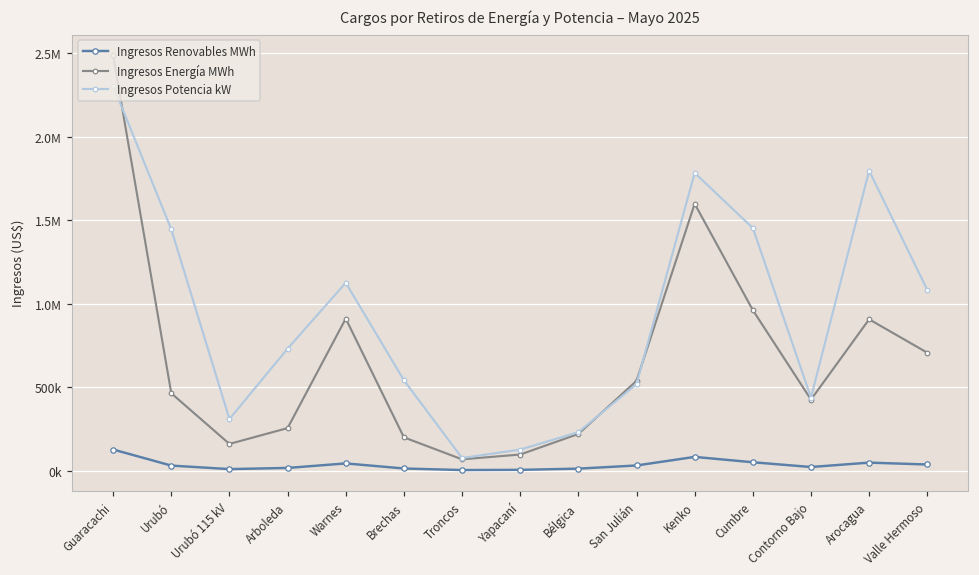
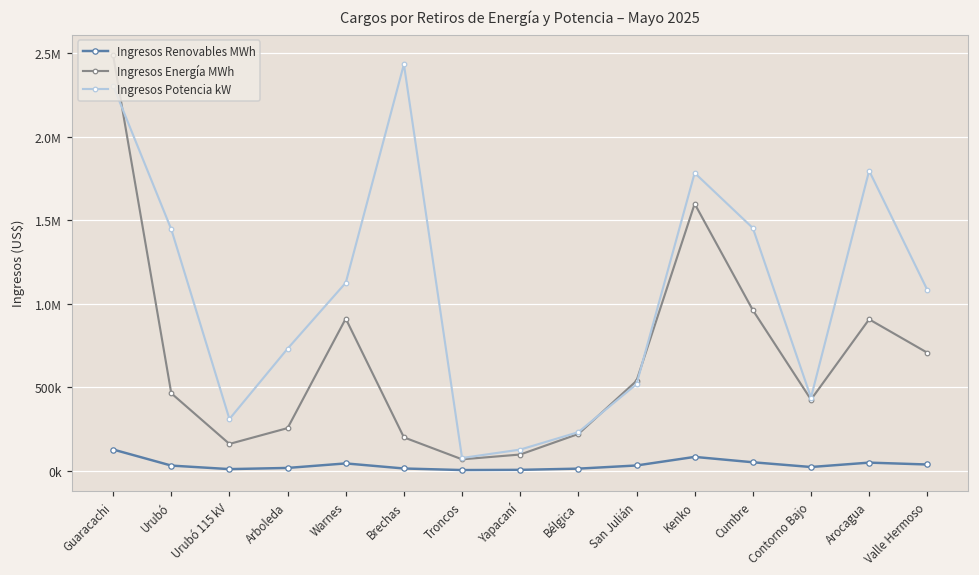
Ingresos Potencia kW, Brechas: 540000 -> 2430000
